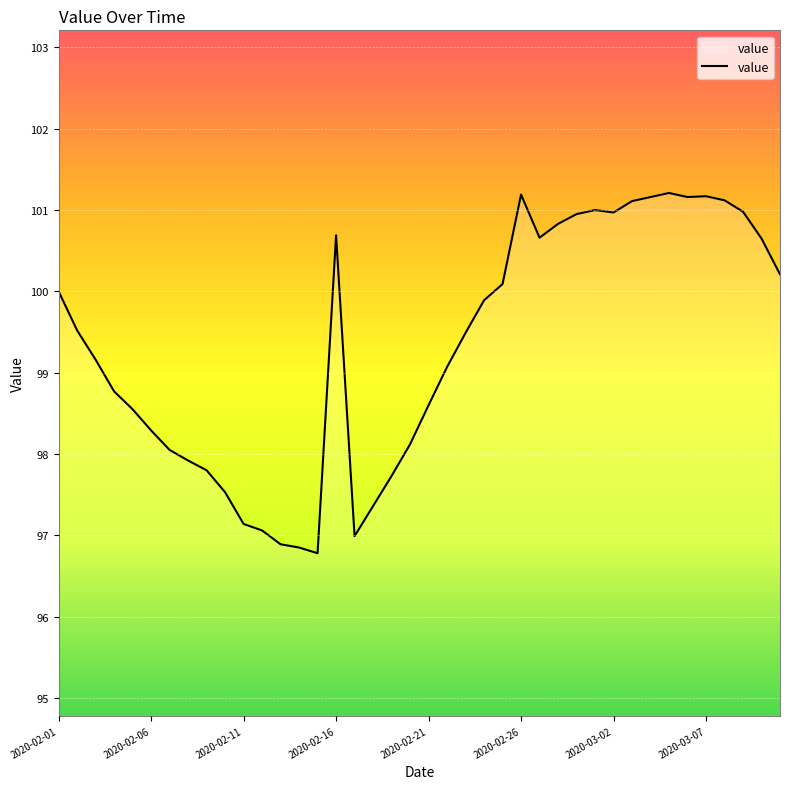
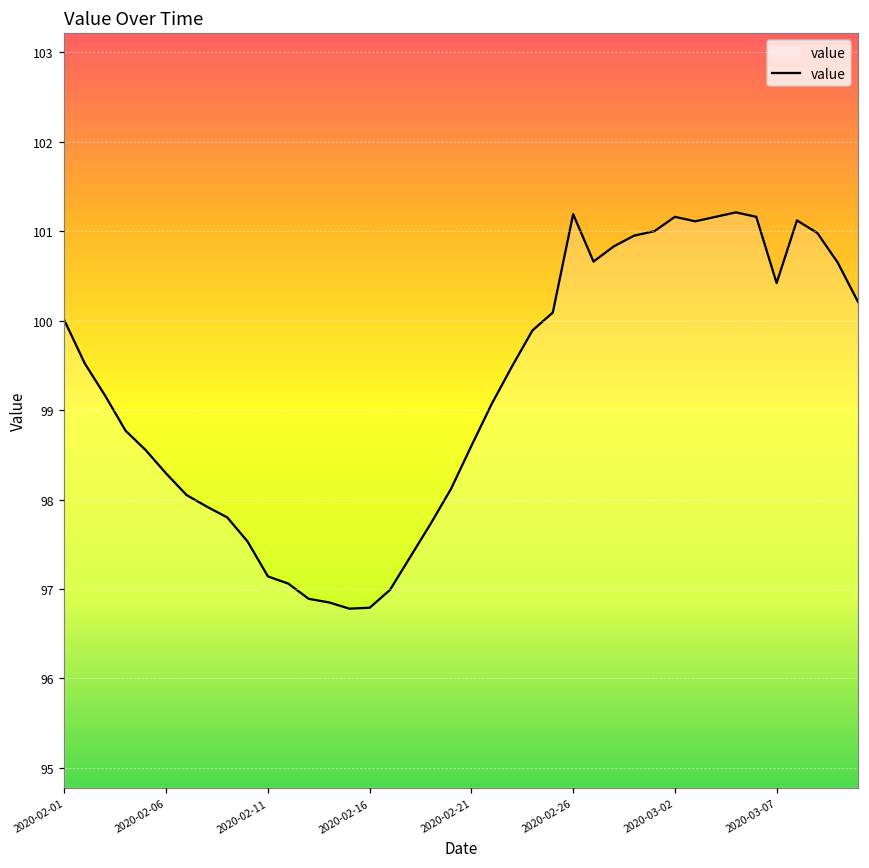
2020-02-16: 100.7 -> 96.8
2020-03-02: 101.0 -> 101.2
2020-03-07: 101.2 -> 100.4
